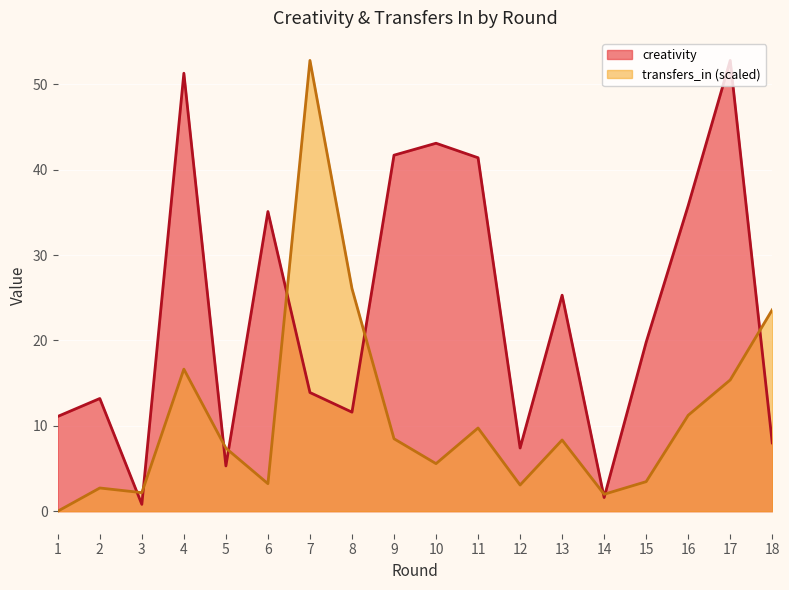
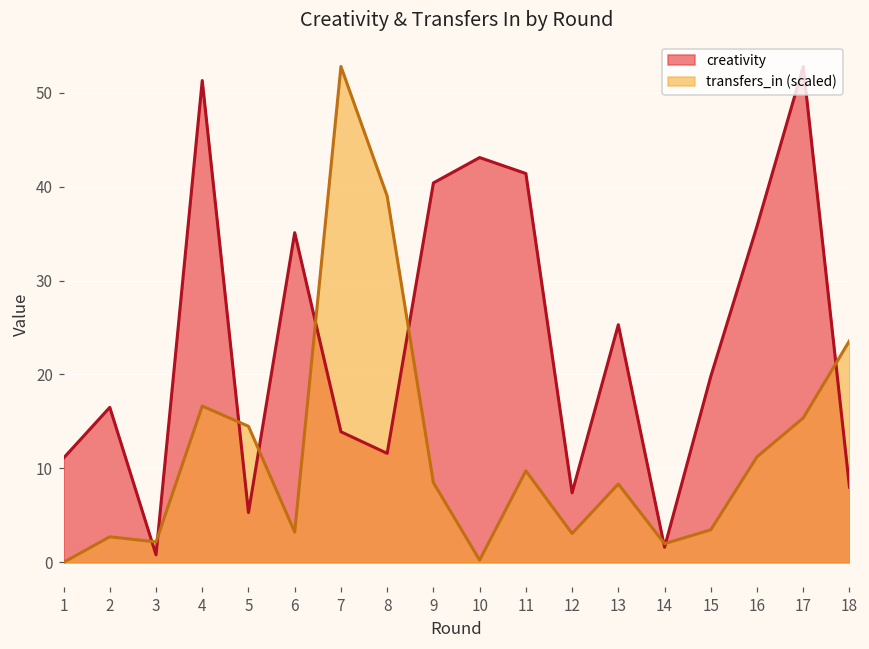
creativity, 2: 13 -> 17
transfers_in (scaled), 5: 7 -> 14
transfers_in (scaled), 8: 26 -> 39
creativity, 9: 42 -> 40
transfers_in (scaled), 10: 6 -> 0
